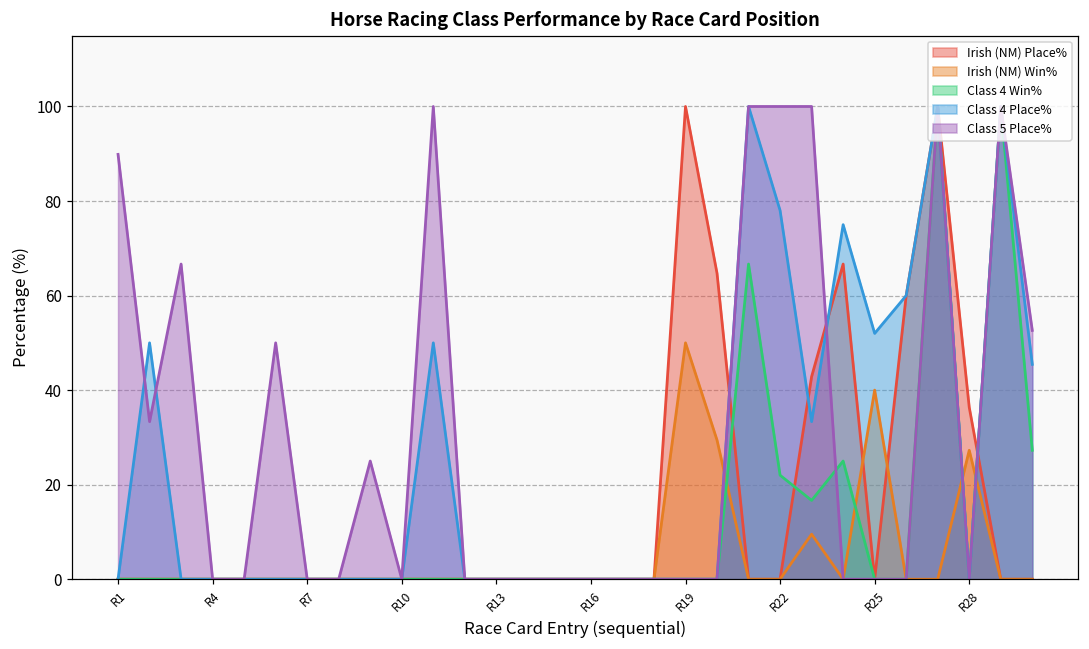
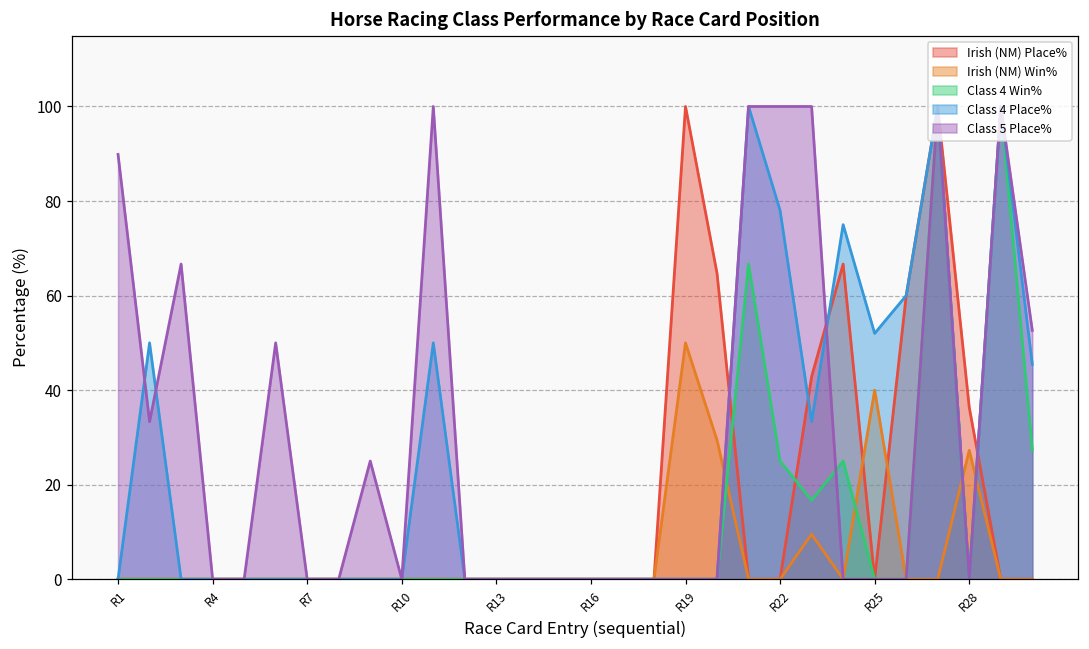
Class 4 Win%, R22: 22 -> 25
